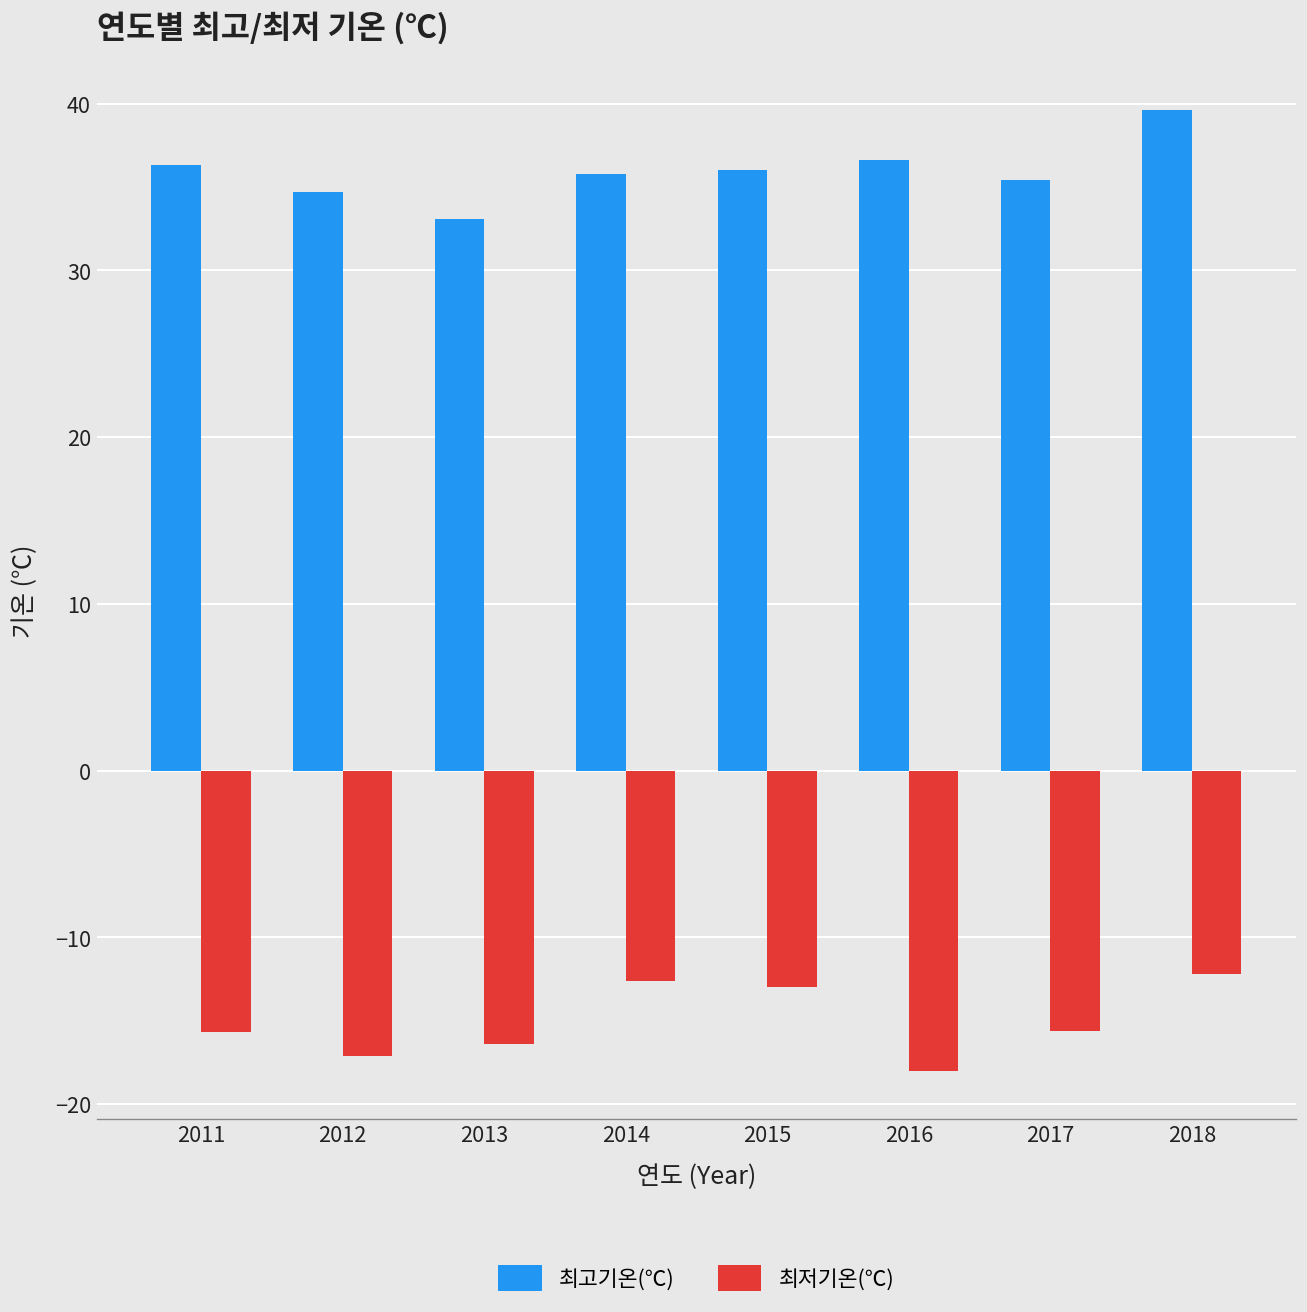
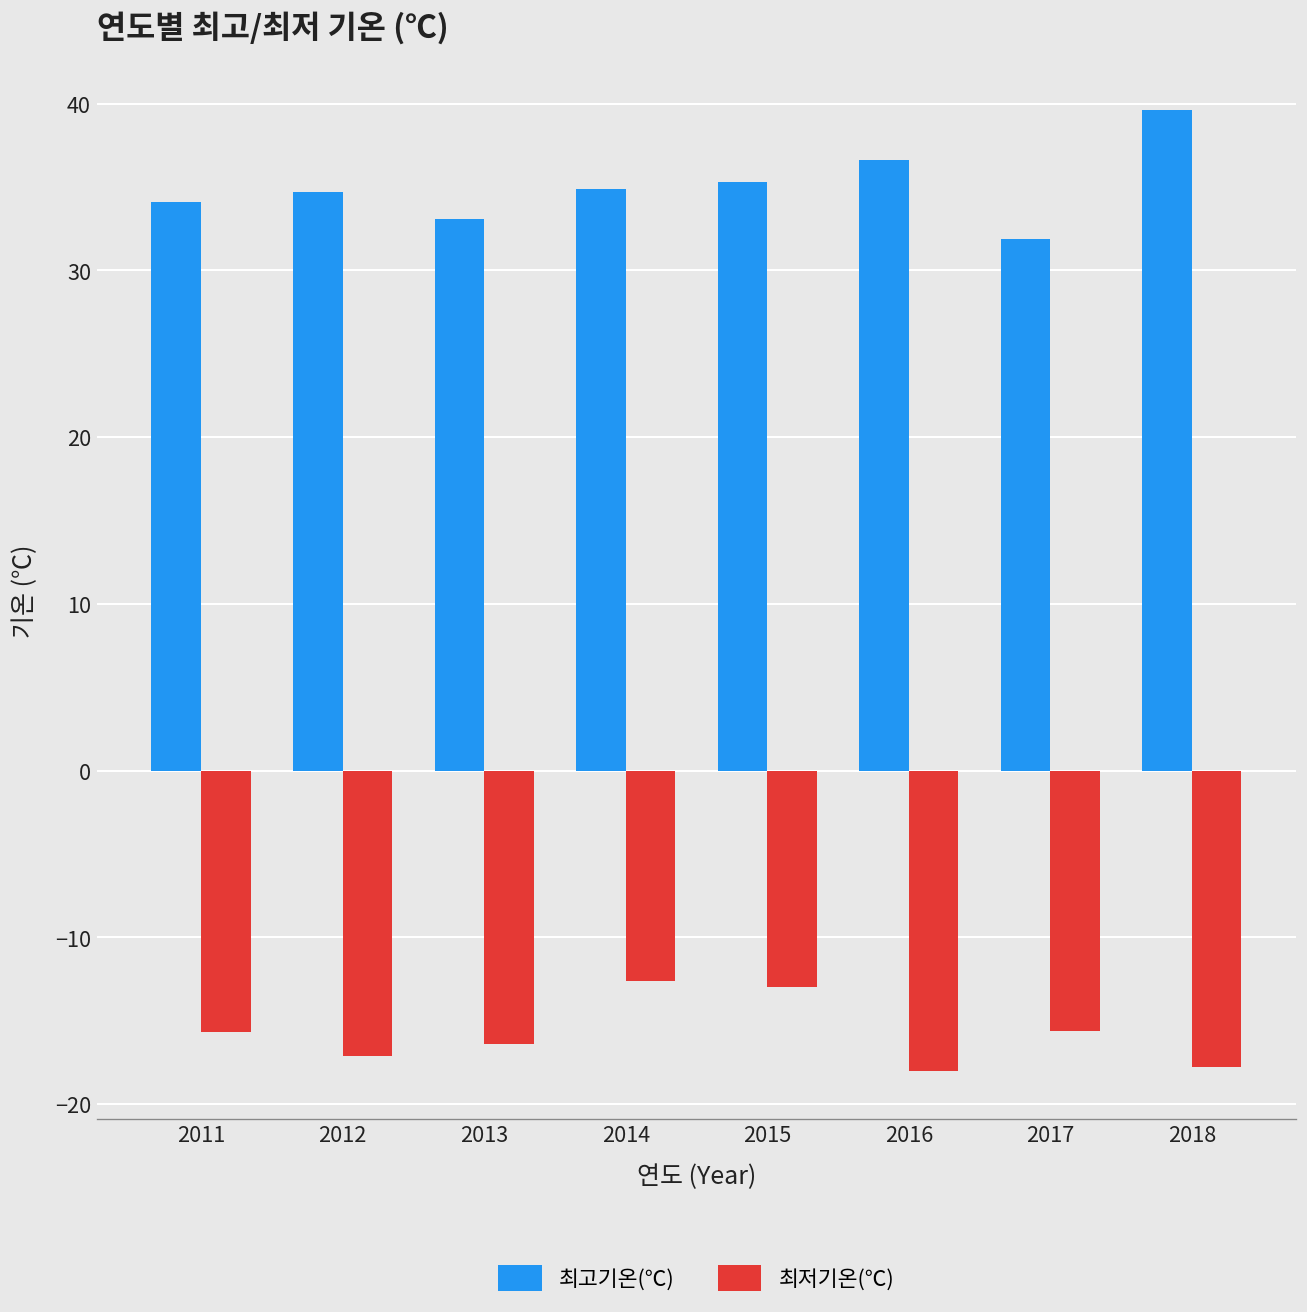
최고기온(℃), 2011: 36.3 -> 34.1
최고기온(℃), 2014: 35.8 -> 34.9
최고기온(℃), 2015: 36.0 -> 35.3
최고기온(℃), 2017: 35.4 -> 31.9
최저기온(℃), 2018: -12.2 -> -17.8
